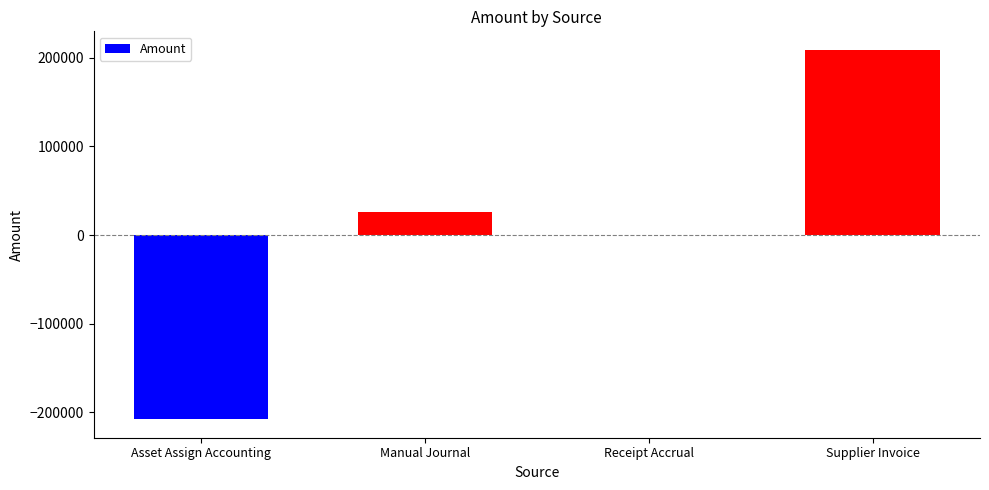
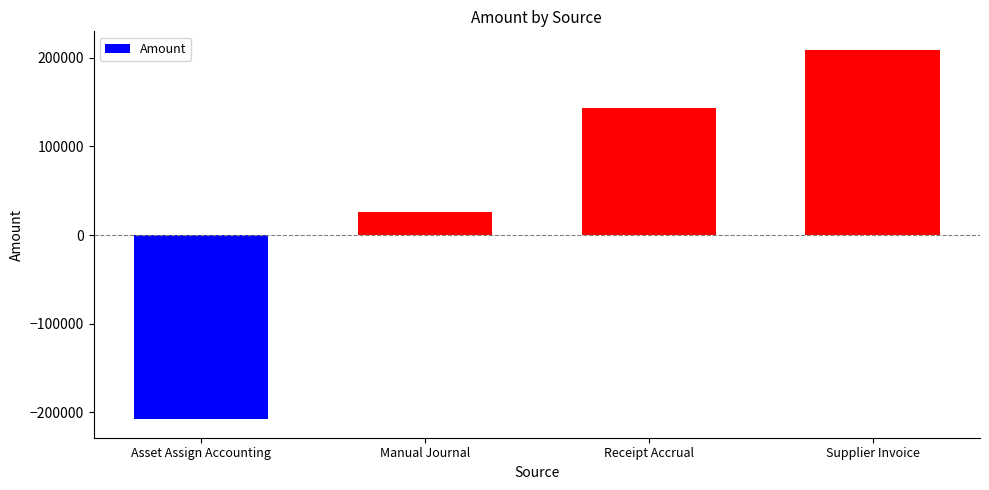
Receipt Accrual: 0 -> 140000
